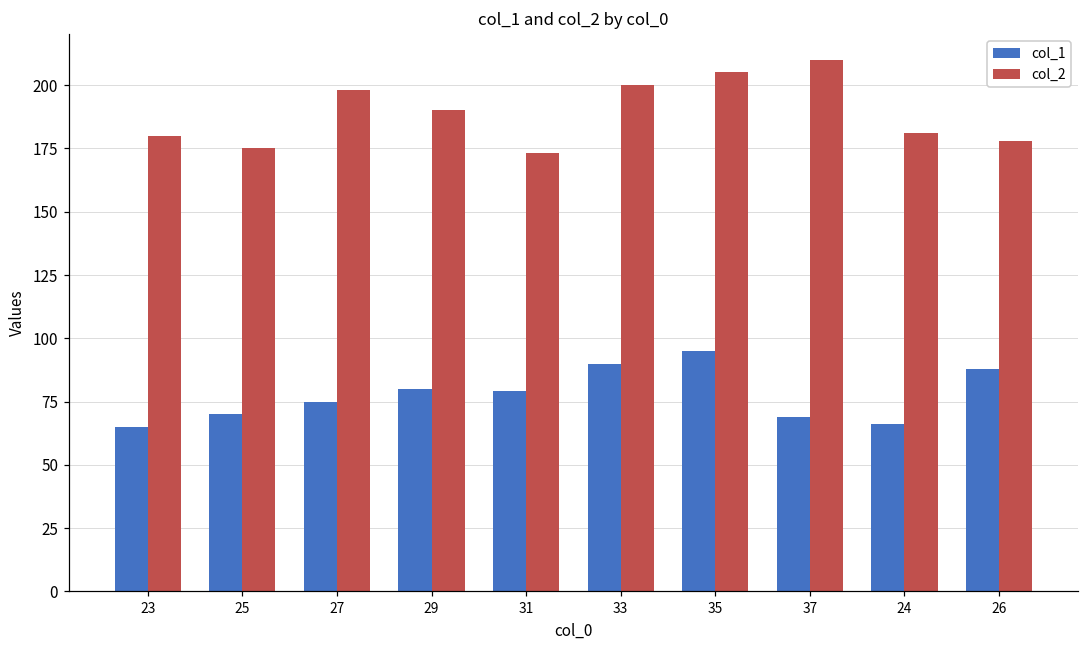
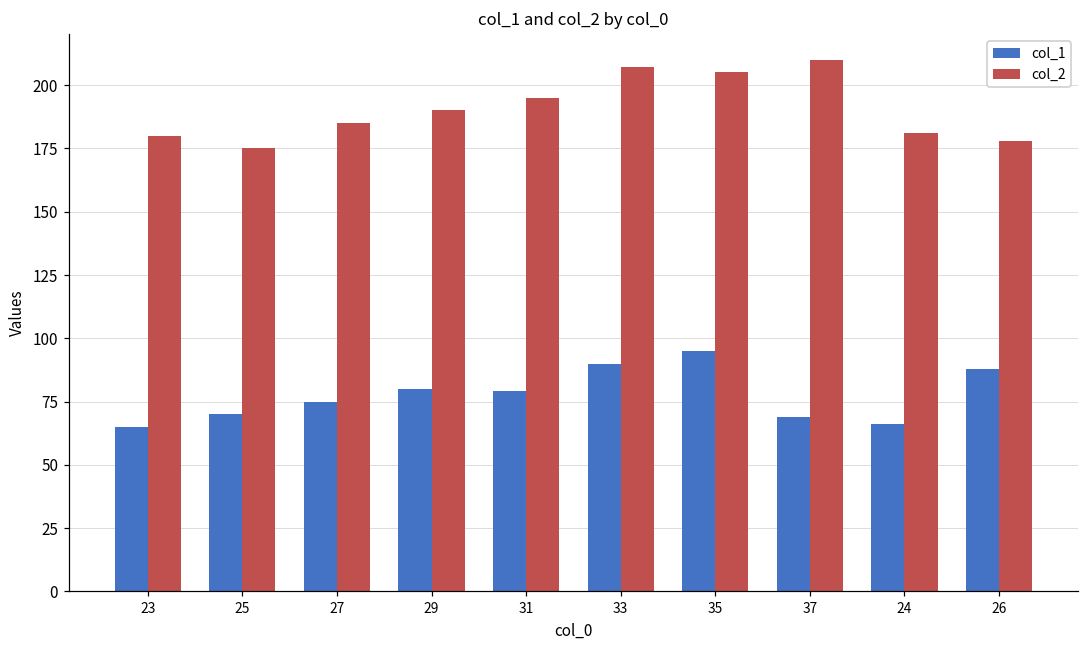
col_2, 27: 198 -> 185
col_2, 31: 173 -> 195
col_2, 33: 200 -> 207
